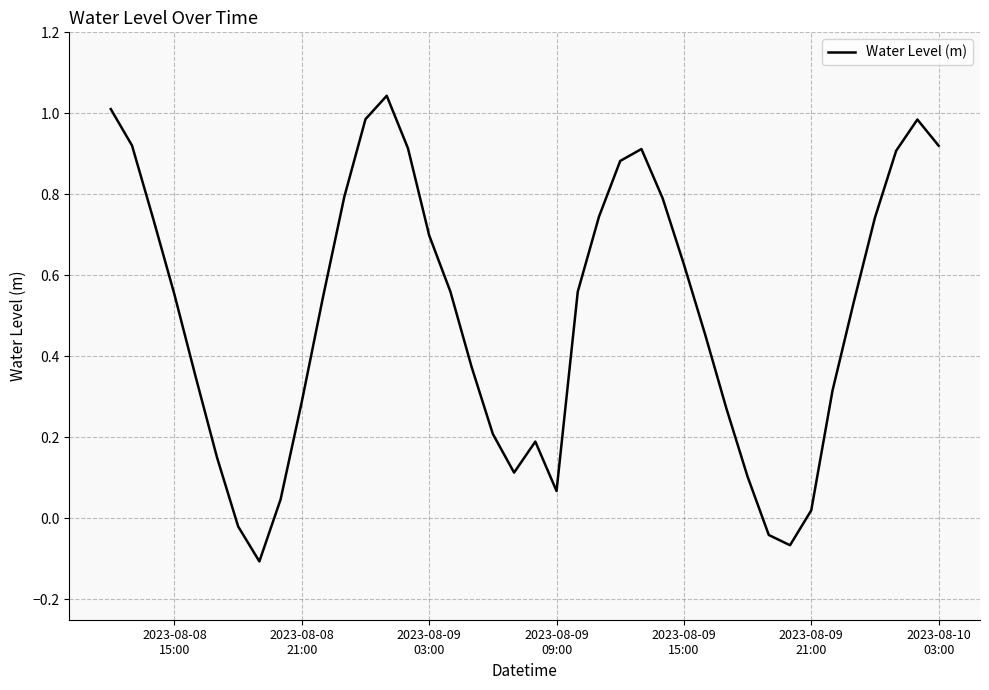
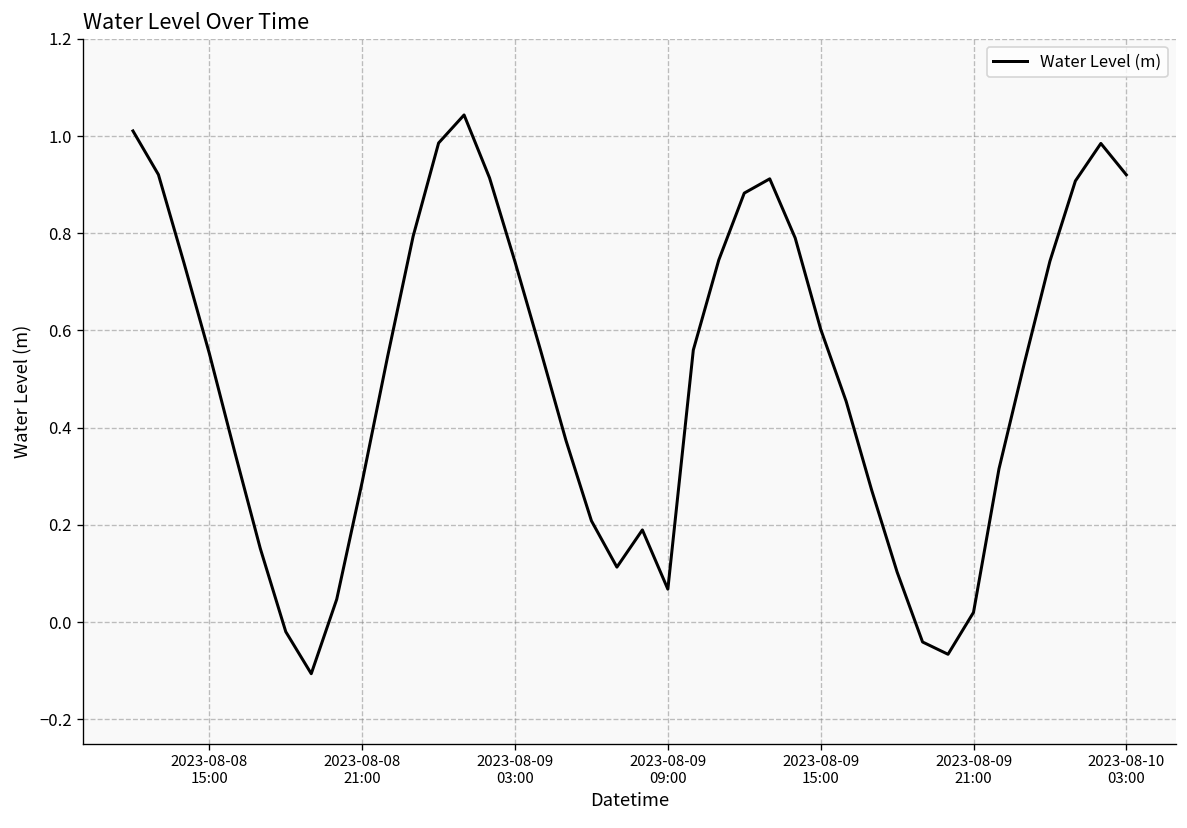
2023-08-09 03:00: 0.70 -> 0.74
2023-08-09 15:00: 0.63 -> 0.60
